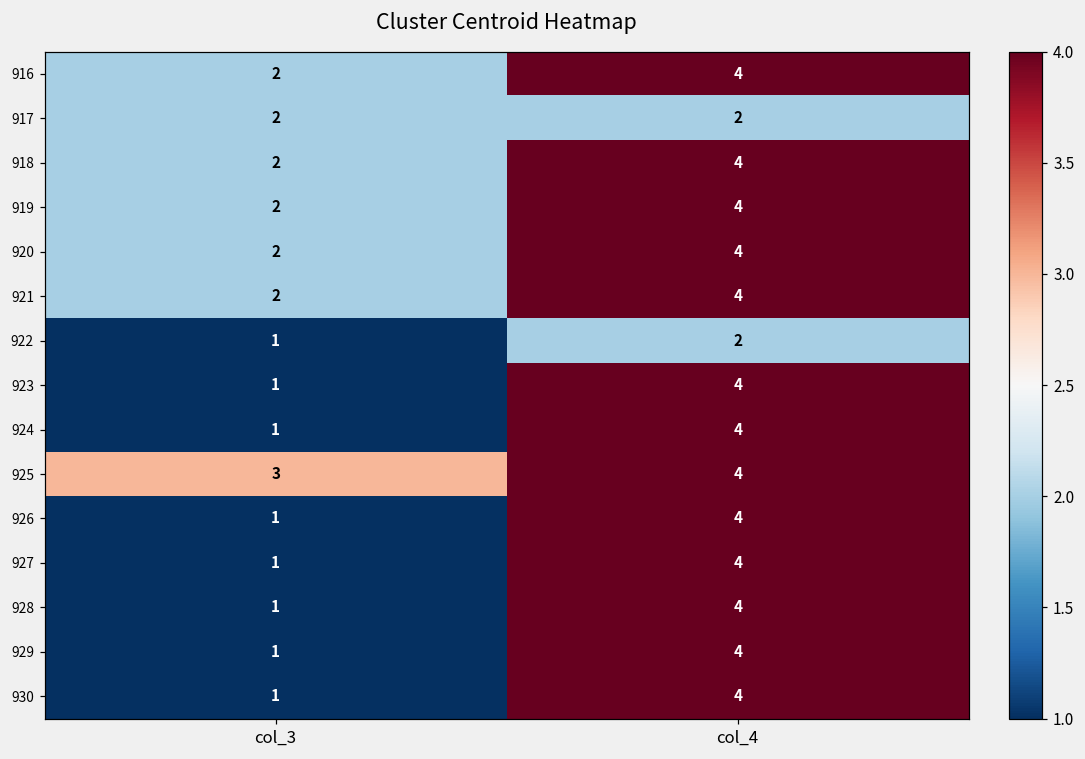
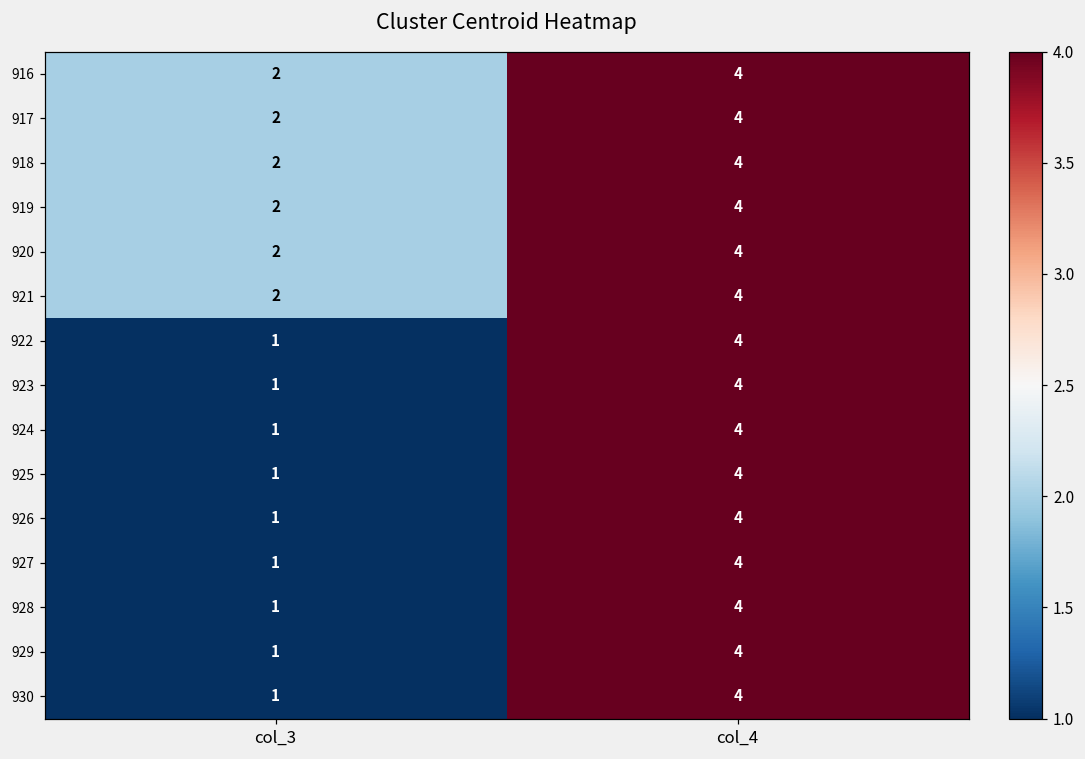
917, col_4: 2 -> 4
922, col_4: 2 -> 4
925, col_3: 3 -> 1
